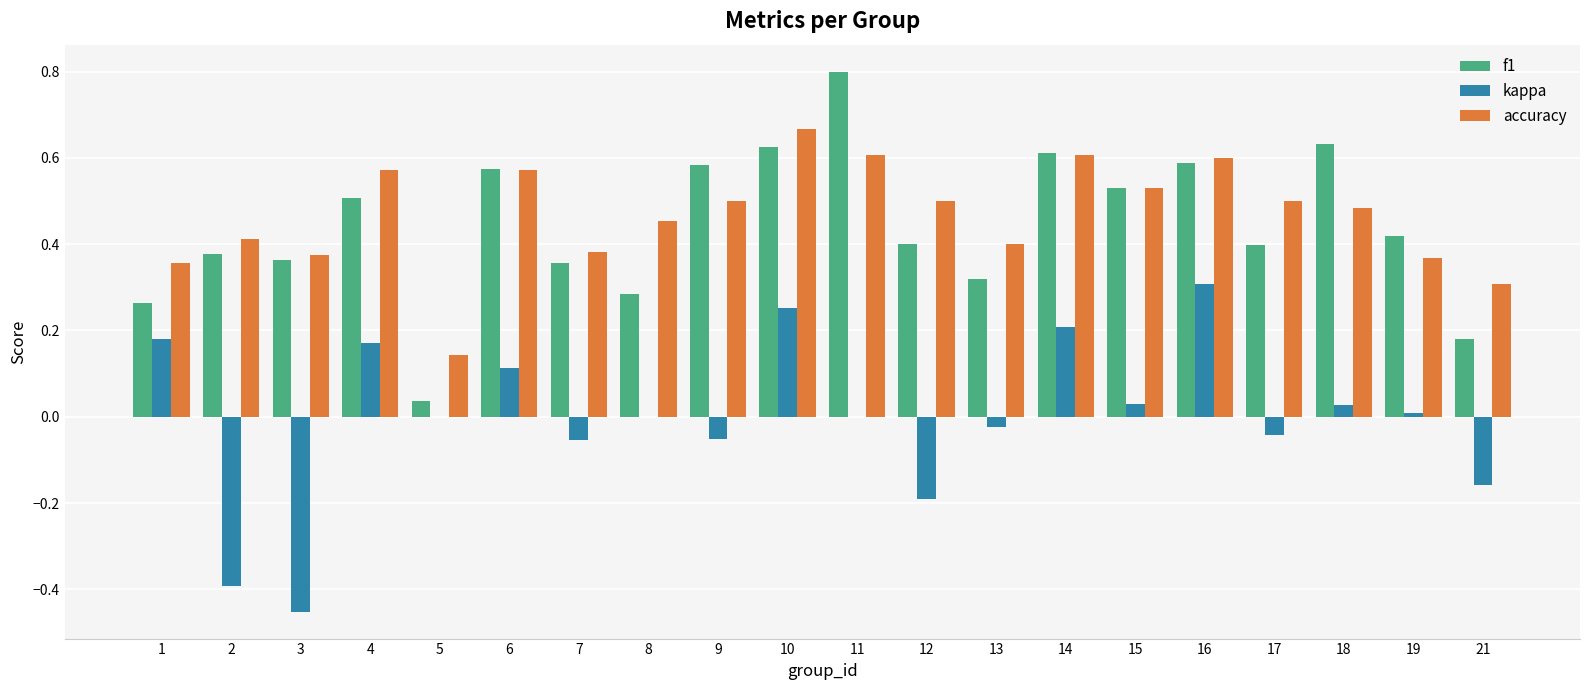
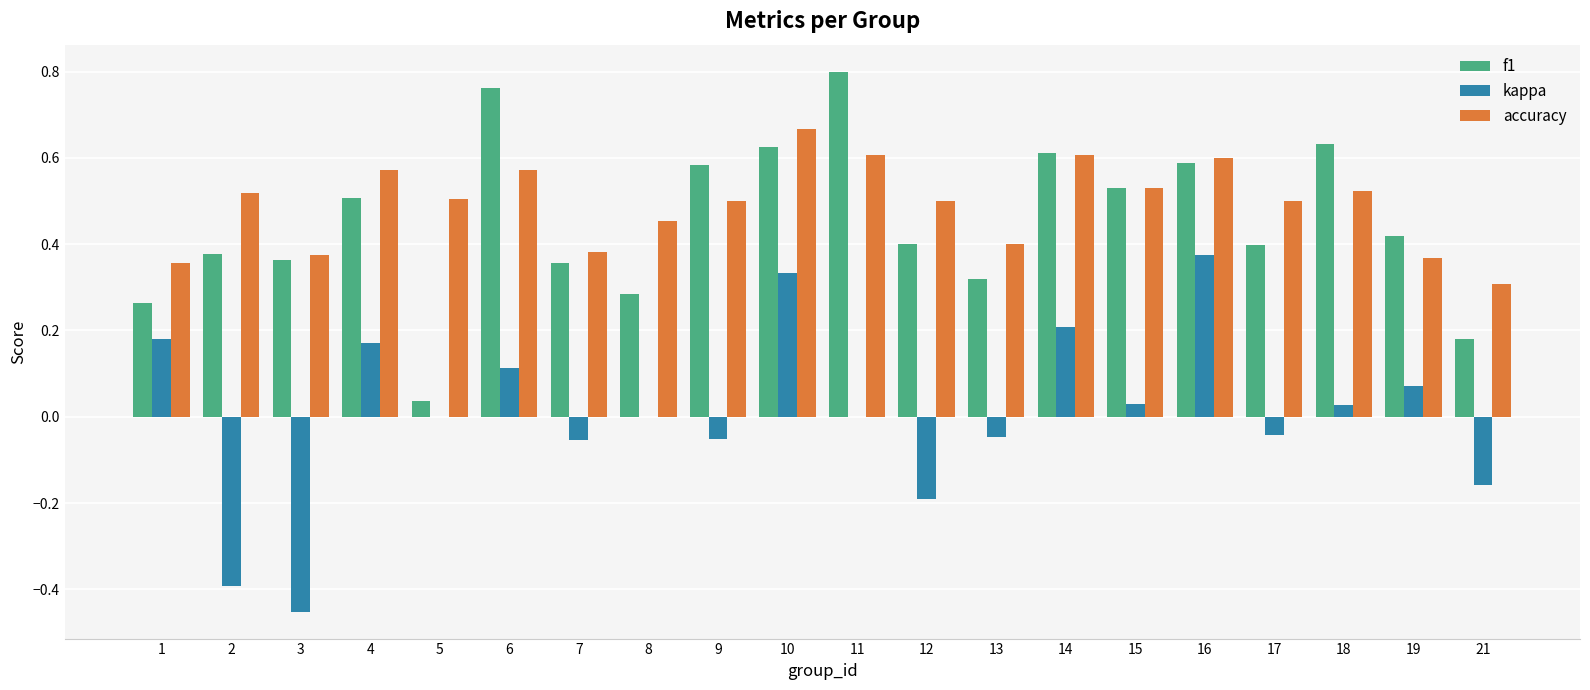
accuracy, 2: 0.41 -> 0.52
accuracy, 5: 0.14 -> 0.50
f1, 6: 0.58 -> 0.76
kappa, 10: 0.25 -> 0.33
kappa, 13: -0.02 -> -0.05
kappa, 16: 0.31 -> 0.38
accuracy, 18: 0.48 -> 0.52
kappa, 19: 0.01 -> 0.07
